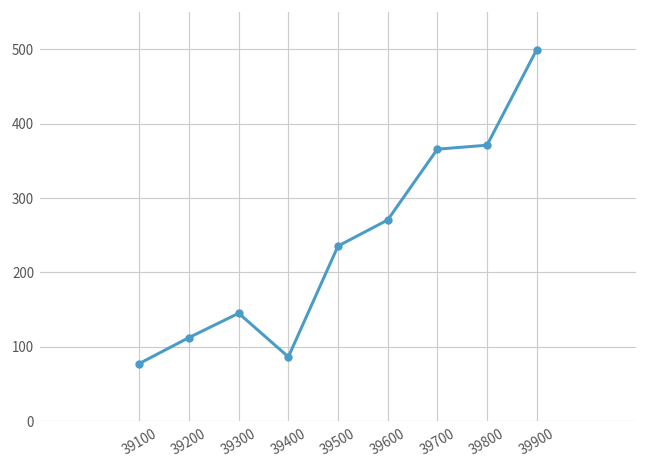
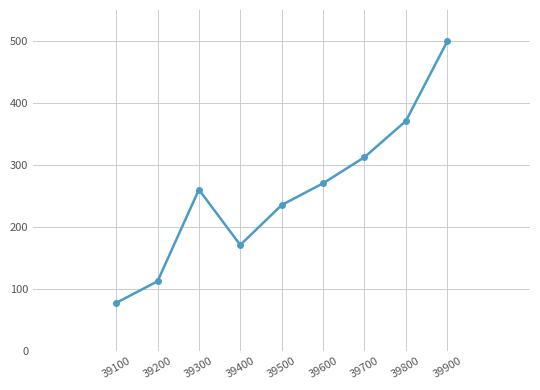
39300: 150 -> 260
39400: 90 -> 170
39700: 370 -> 310
